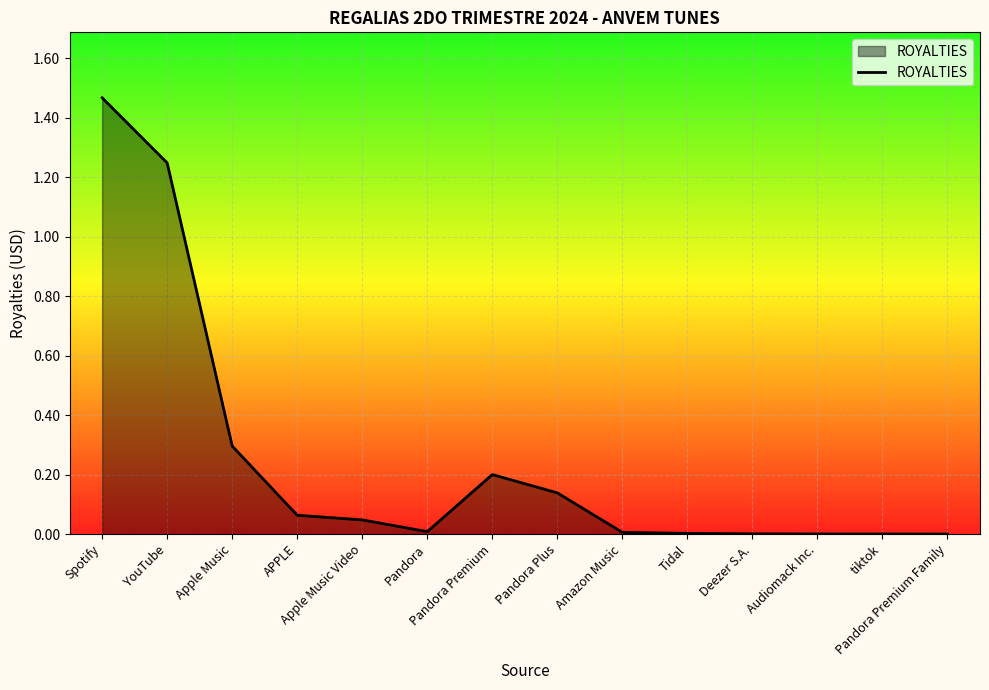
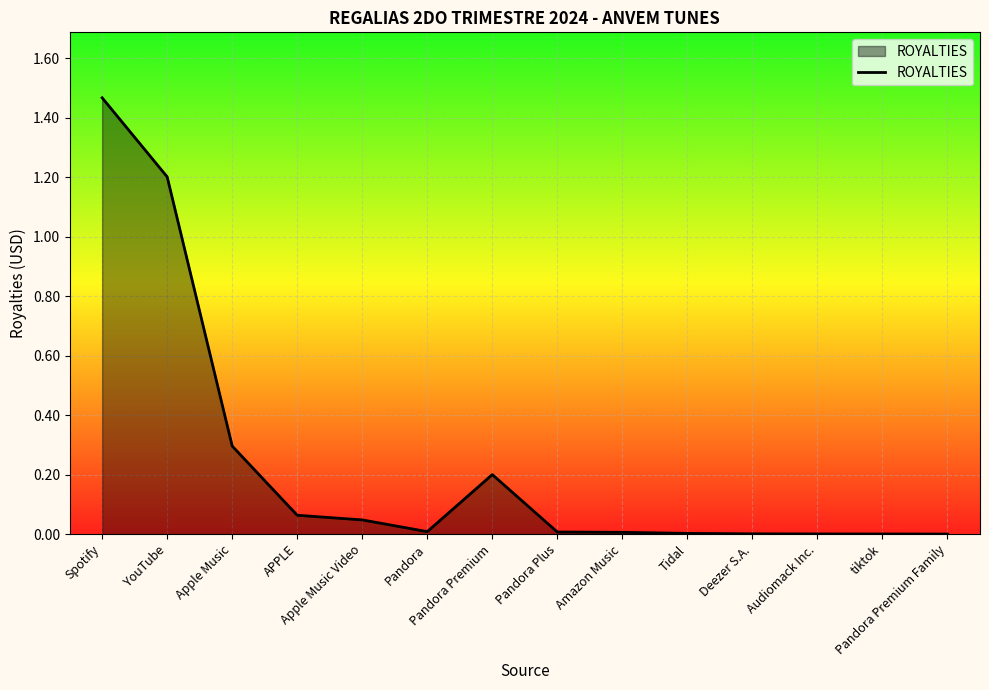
YouTube: 1.25 -> 1.20
Pandora Plus: 0.14 -> 0.01
